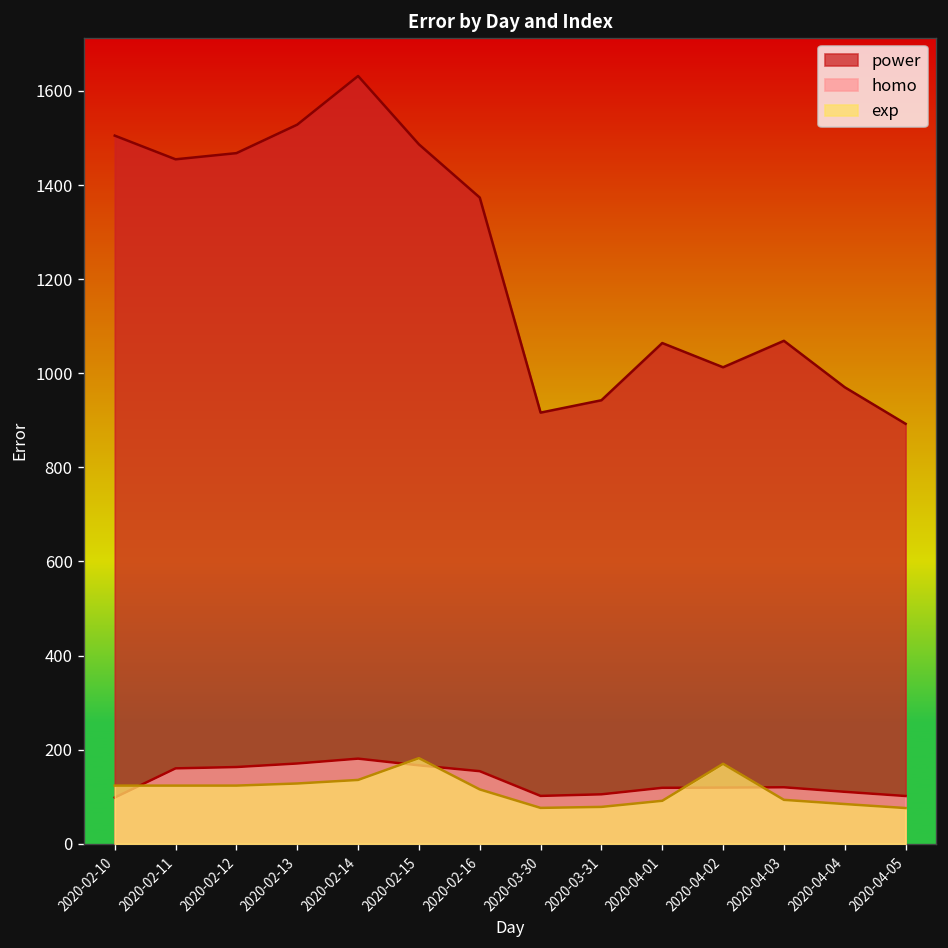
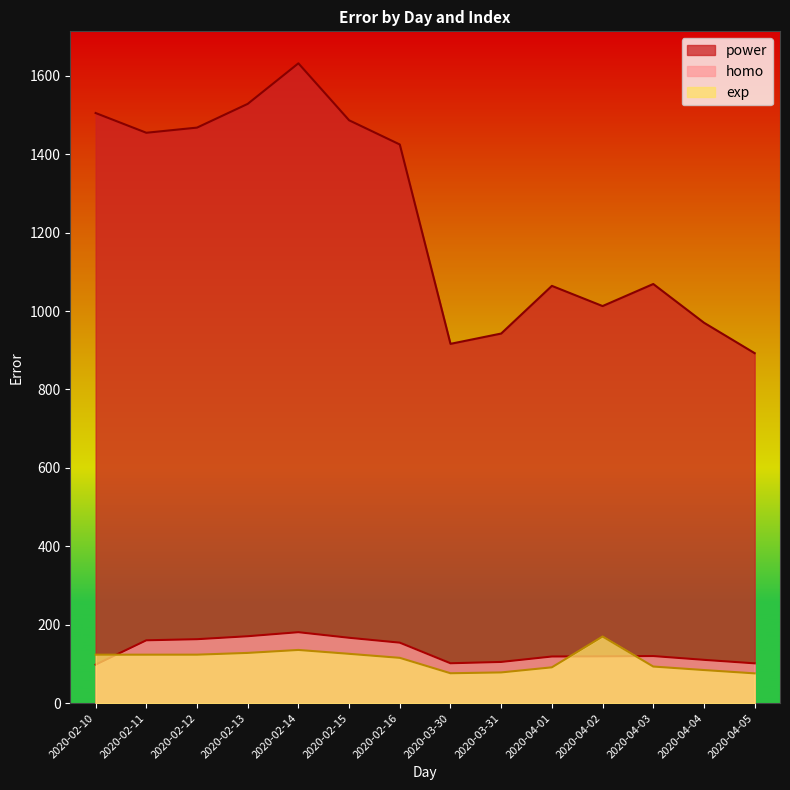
exp, 2020-02-15: 180 -> 130
power, 2020-02-16: 1370 -> 1420
